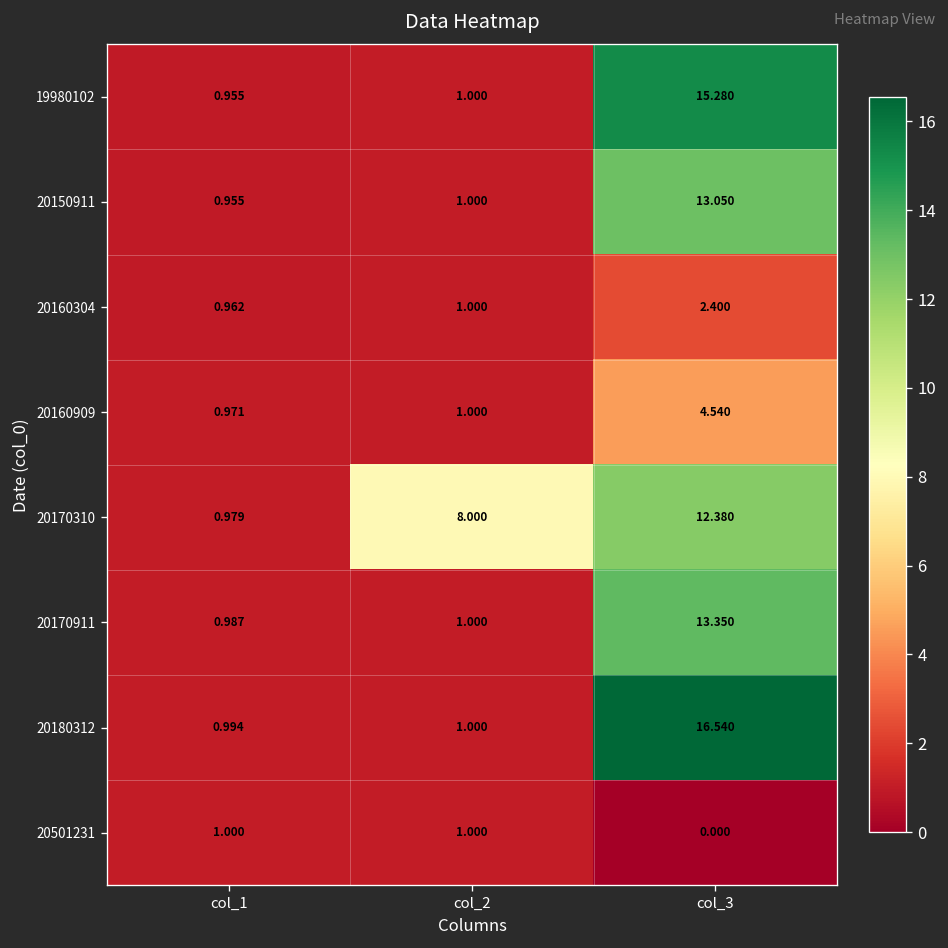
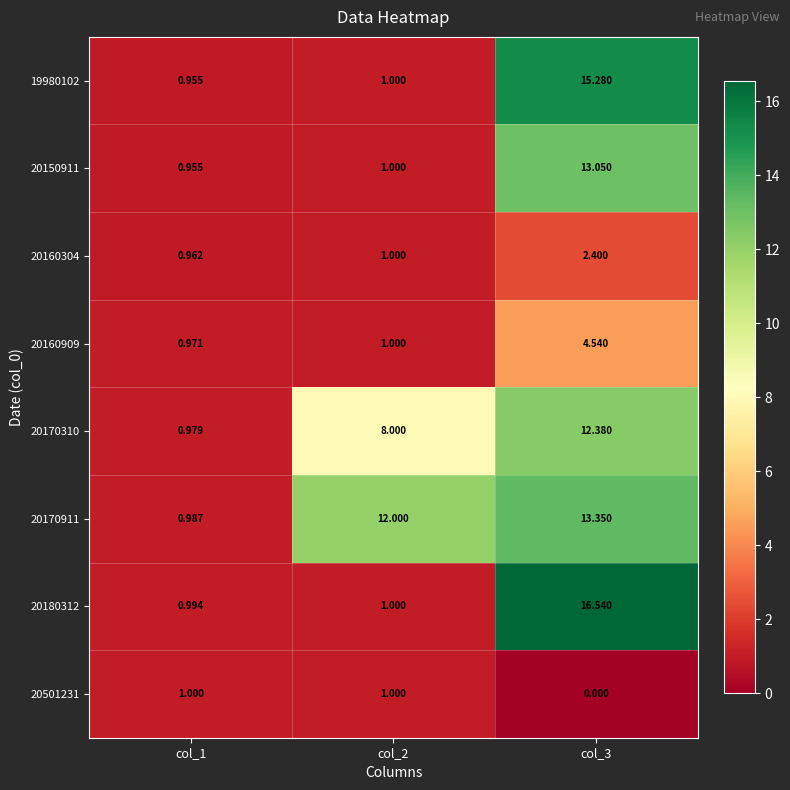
20170911, col_2: 1.000 -> 12.000
